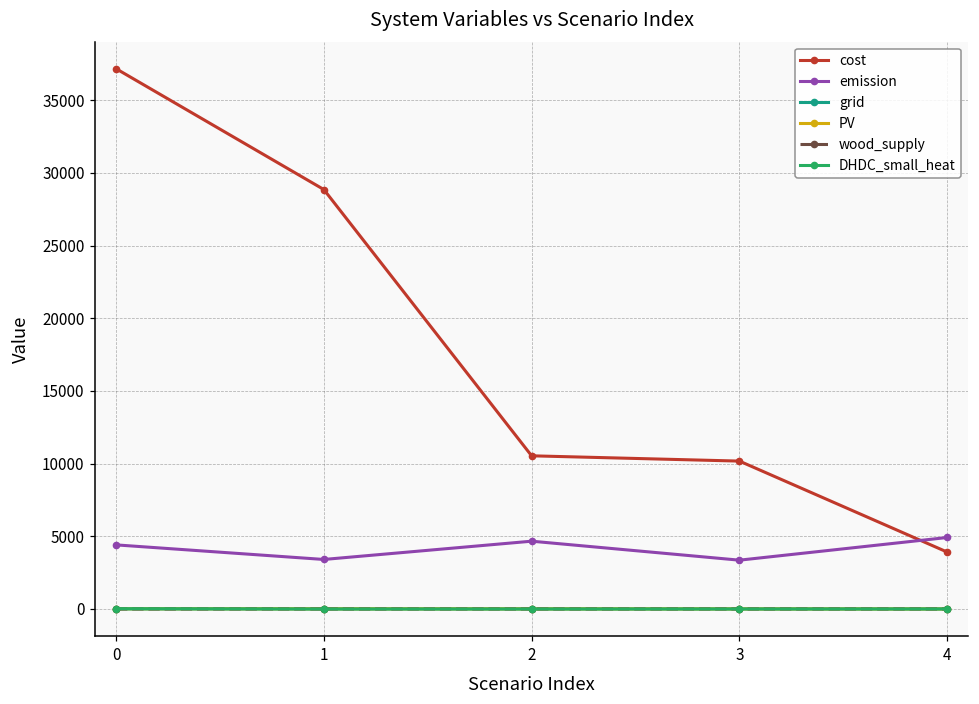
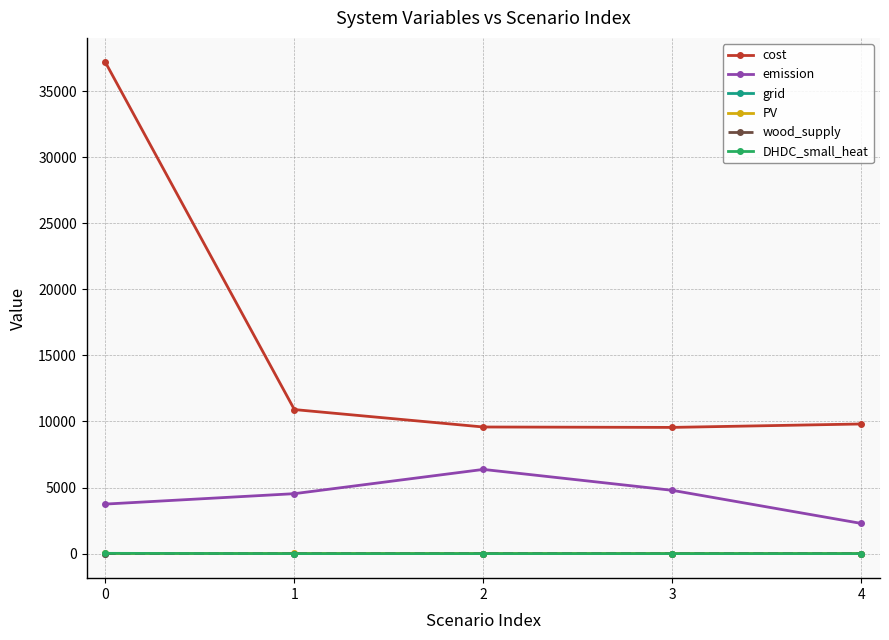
emission, 0: 4400 -> 3700
cost, 1: 28900 -> 10900
emission, 1: 3400 -> 4500
cost, 2: 10500 -> 9600
emission, 2: 4700 -> 6400
cost, 3: 10200 -> 9500
emission, 3: 3400 -> 4800
cost, 4: 3900 -> 9800
emission, 4: 4900 -> 2300
